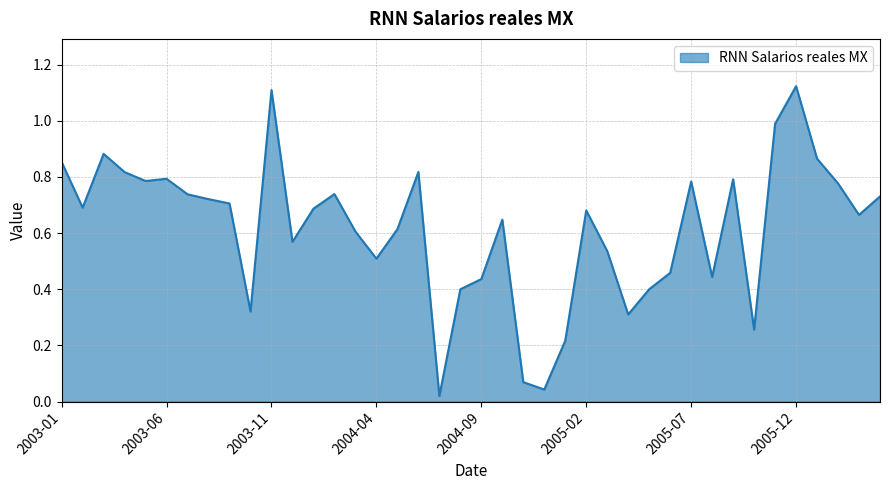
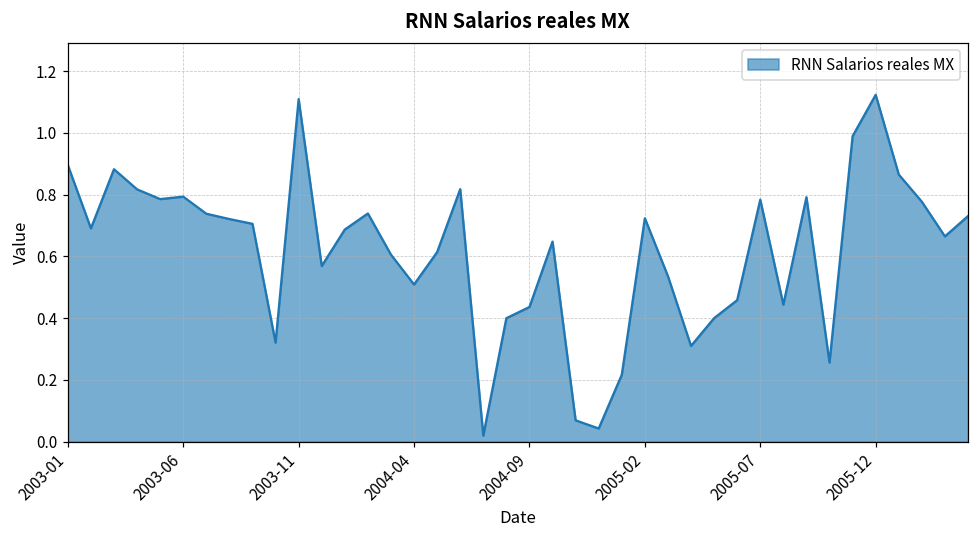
2003-01: 0.85 -> 0.90
2005-02: 0.68 -> 0.72
